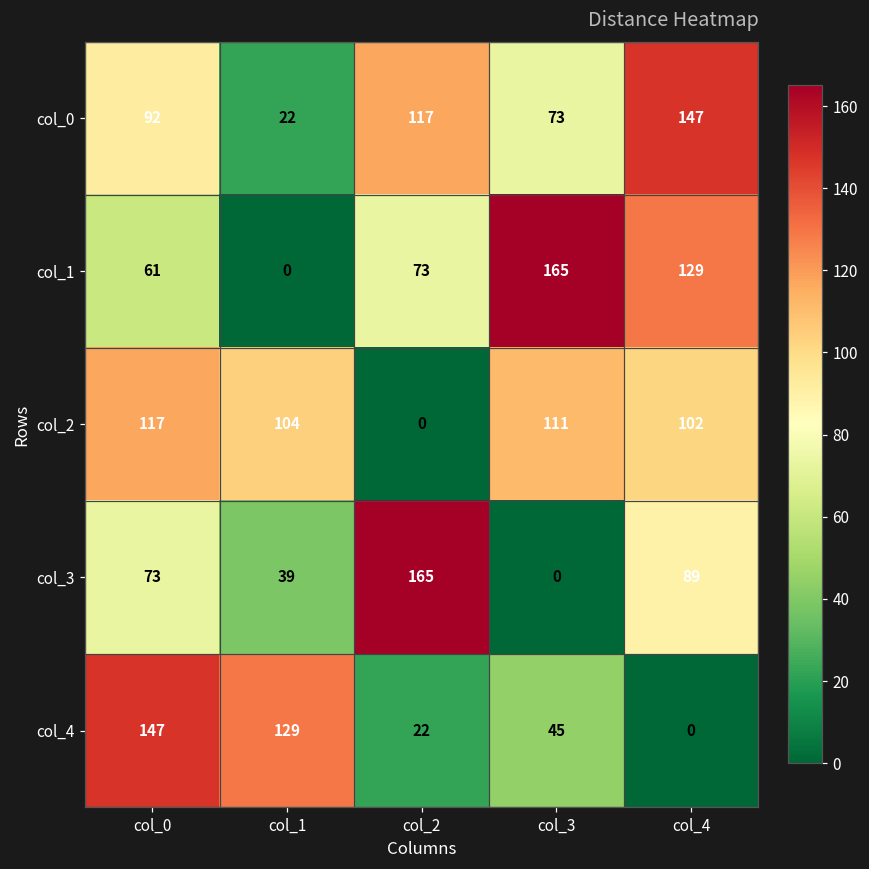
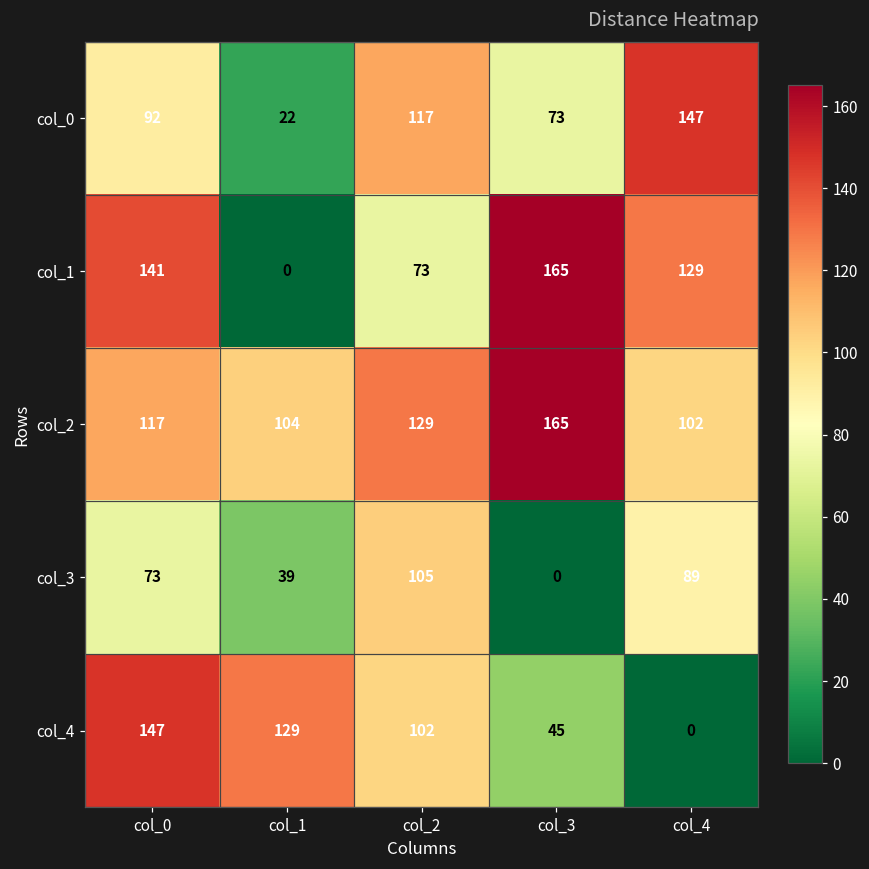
col_1, col_0: 61 -> 141
col_2, col_2: 0 -> 129
col_2, col_3: 111 -> 165
col_3, col_2: 165 -> 105
col_4, col_2: 22 -> 102
